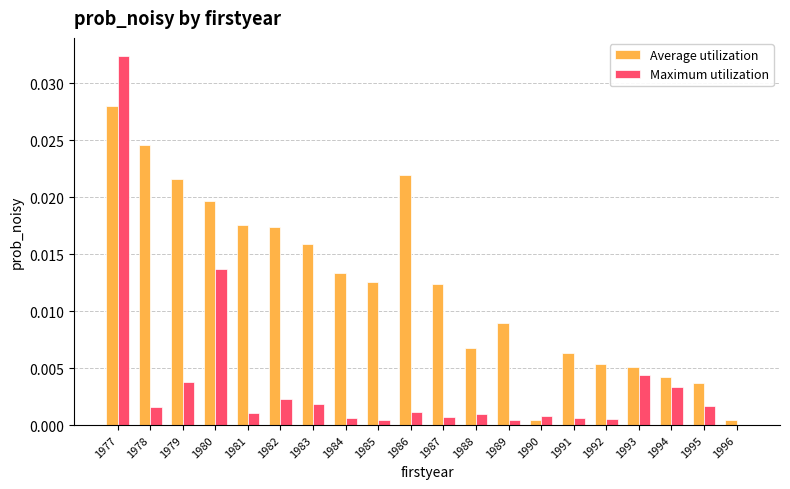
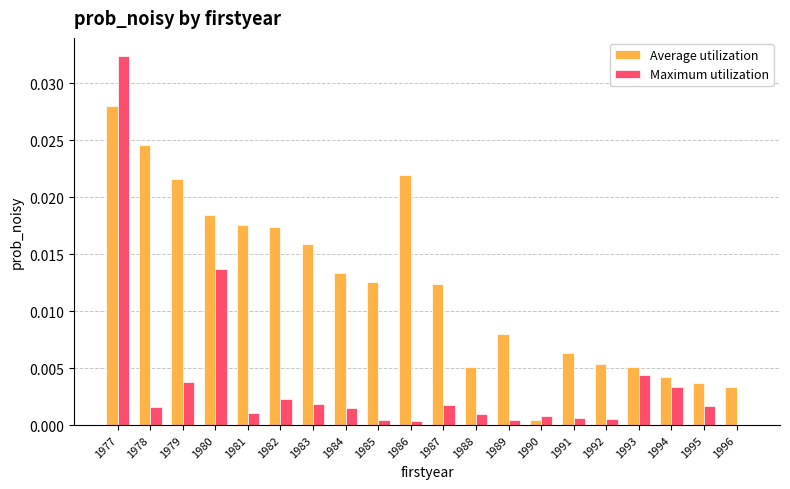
Average utilization, 1980: 0.0197 -> 0.0185
Maximum utilization, 1984: 0.0007 -> 0.0015
Maximum utilization, 1986: 0.0012 -> 0.0004
Maximum utilization, 1987: 0.0007 -> 0.0018
Average utilization, 1988: 0.0068 -> 0.0051
Average utilization, 1989: 0.0089 -> 0.0080
Average utilization, 1996: 0.0004 -> 0.0033
